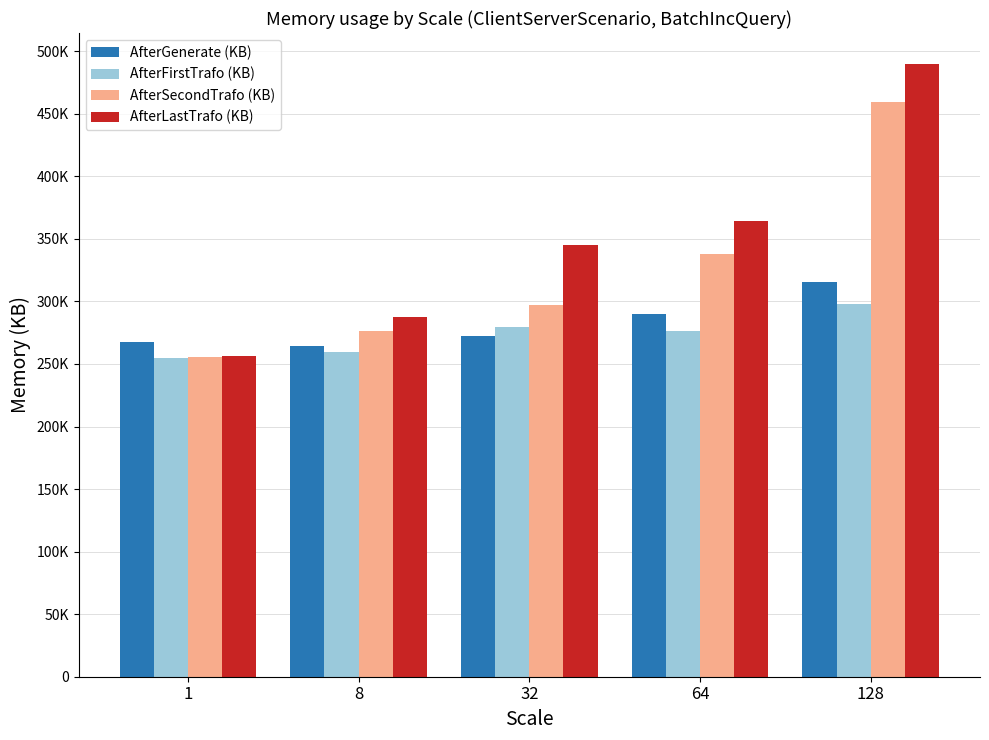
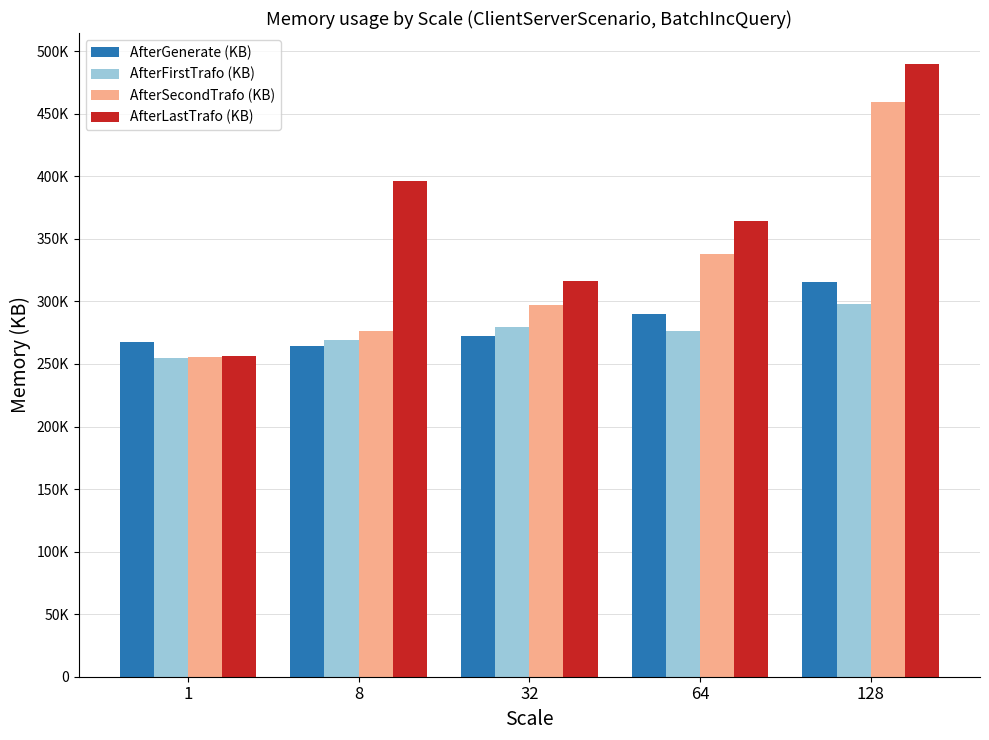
AfterFirstTrafo (KB), 8: 260000 -> 269000
AfterLastTrafo (KB), 8: 287000 -> 396000
AfterLastTrafo (KB), 32: 345000 -> 316000
